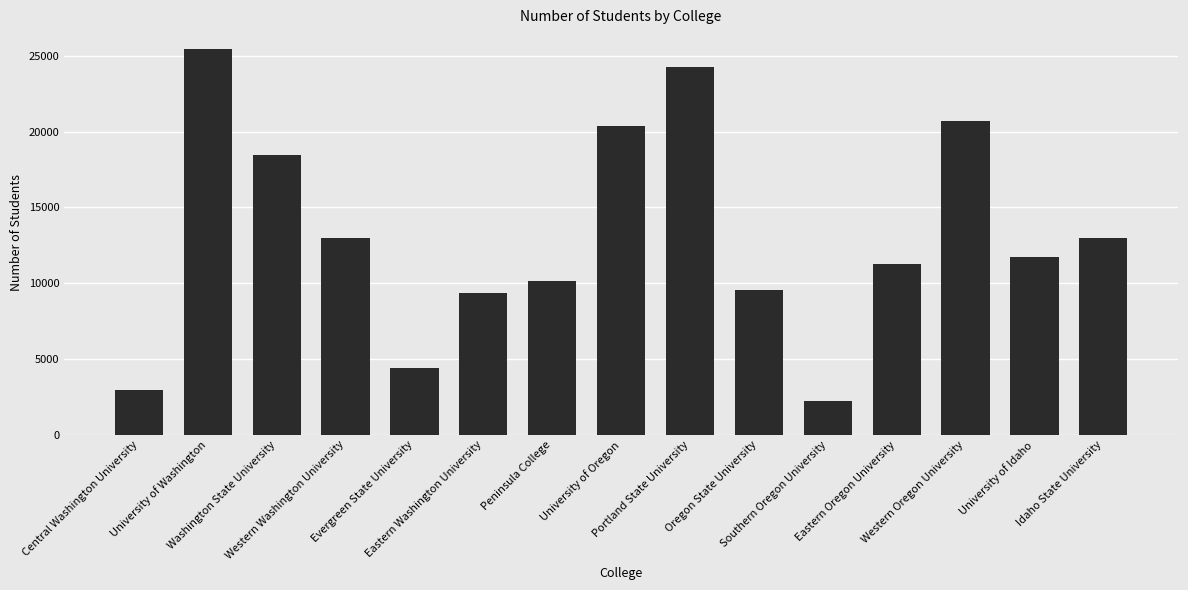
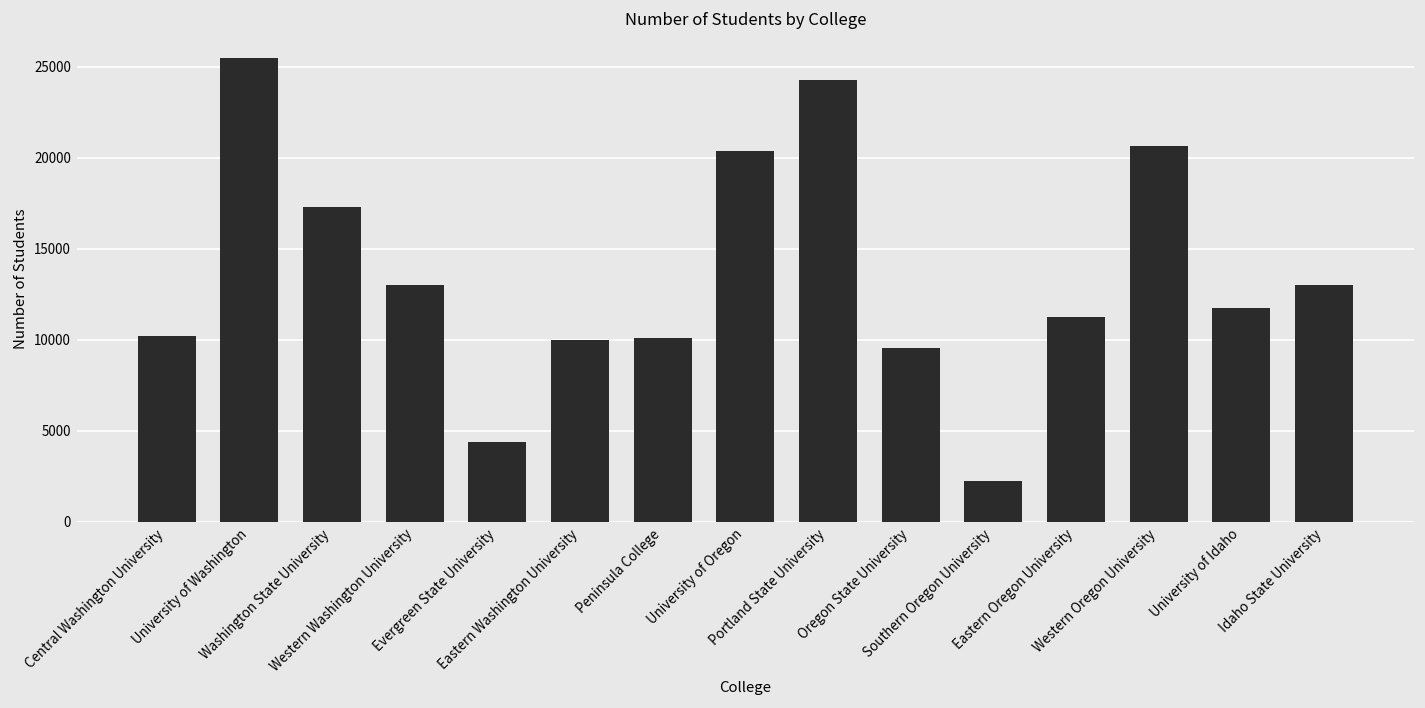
Central Washington University: 2900 -> 10200
Washington State University: 18400 -> 17300
Eastern Washington University: 9400 -> 10000
